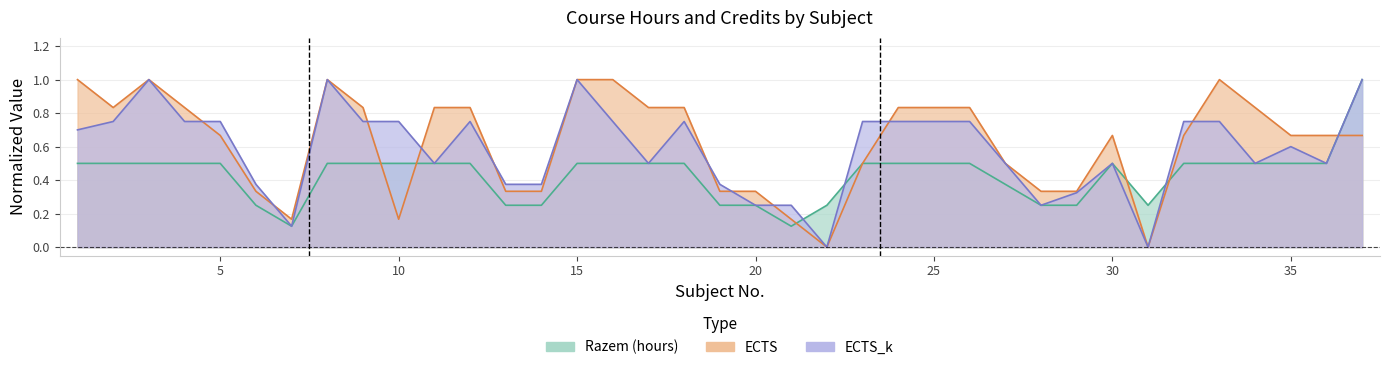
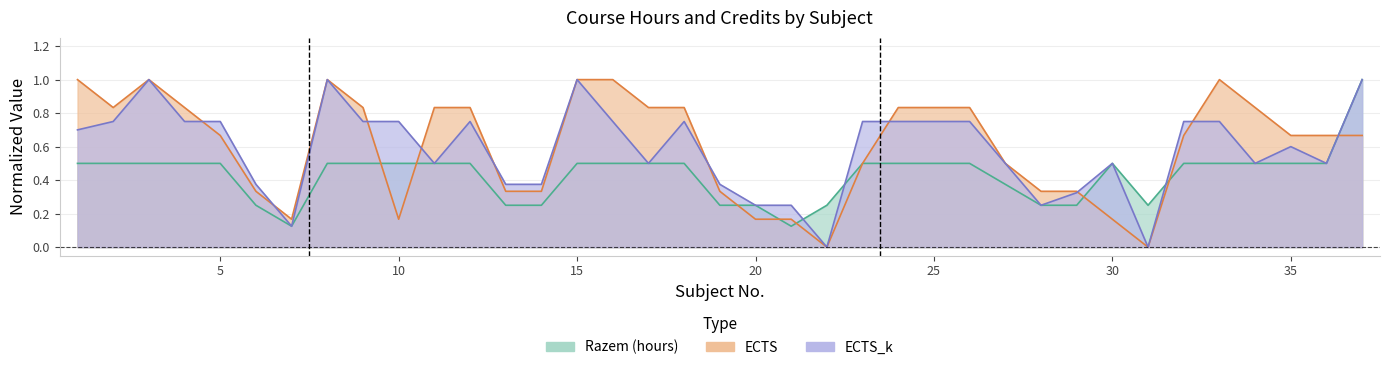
ECTS, 20: 0.33 -> 0.17
ECTS, 30: 0.67 -> 0.17
